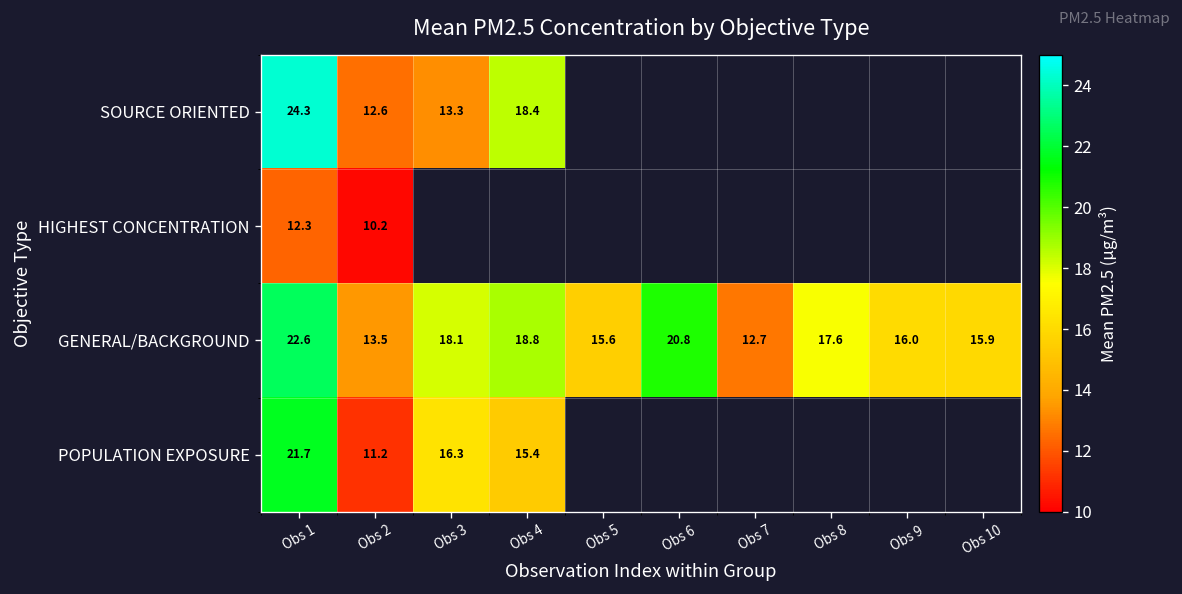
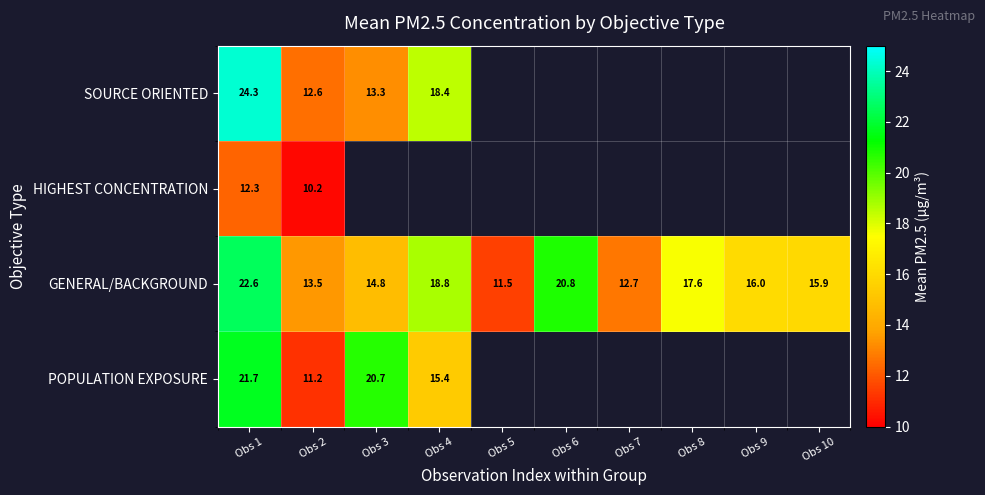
GENERAL/BACKGROUND, Obs 3: 18.1 -> 14.8
GENERAL/BACKGROUND, Obs 5: 15.6 -> 11.5
POPULATION EXPOSURE, Obs 3: 16.3 -> 20.7
